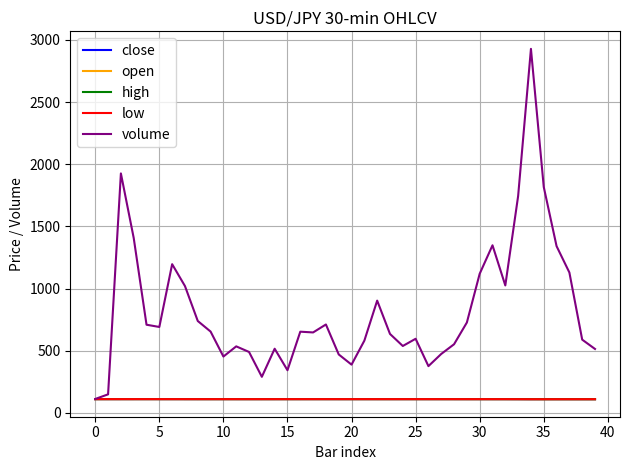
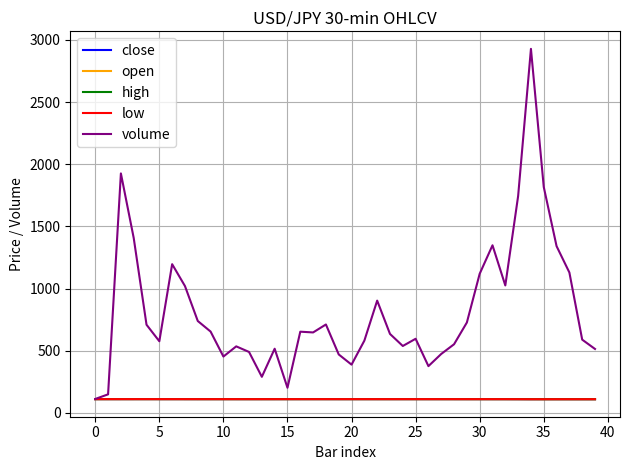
volume, 5: 690 -> 580
volume, 15: 340 -> 200
